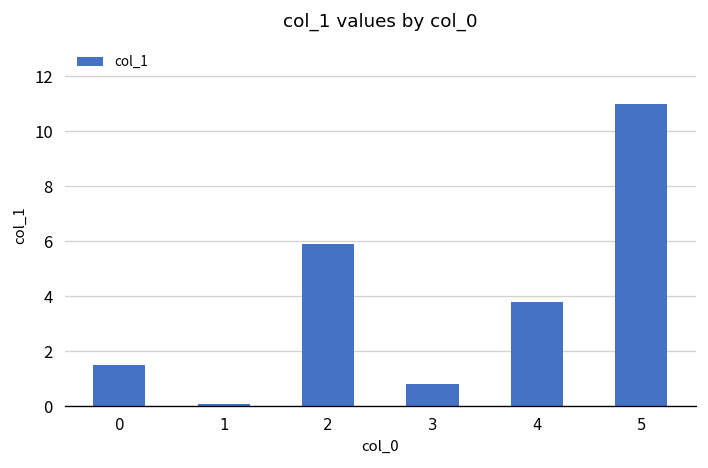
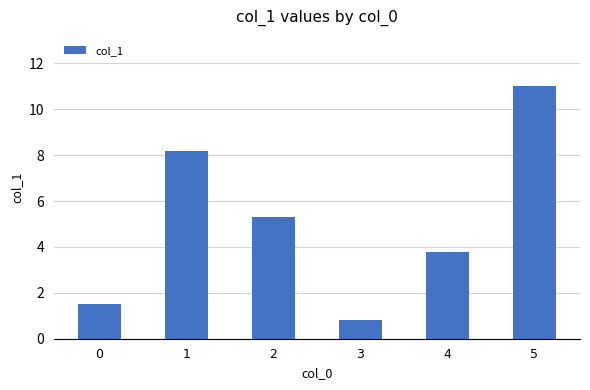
1: 0.1 -> 8.2
2: 5.9 -> 5.3
